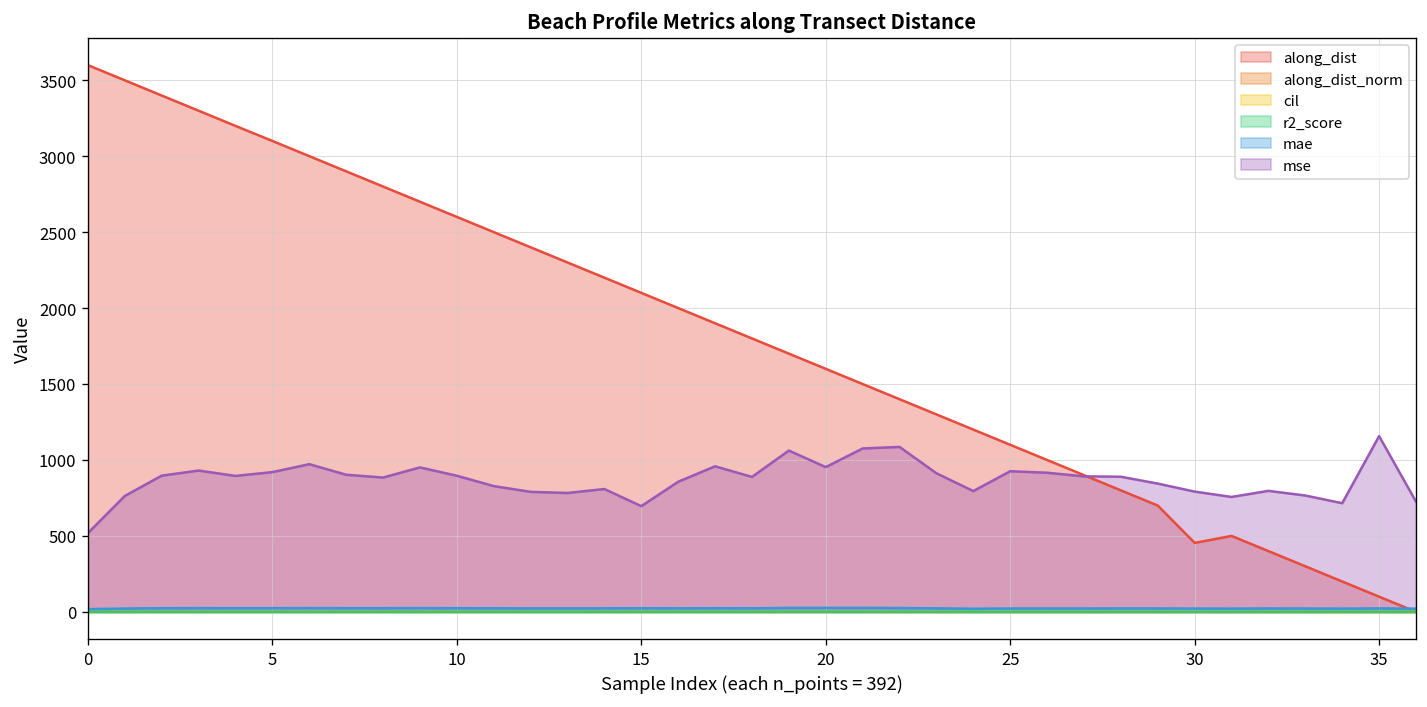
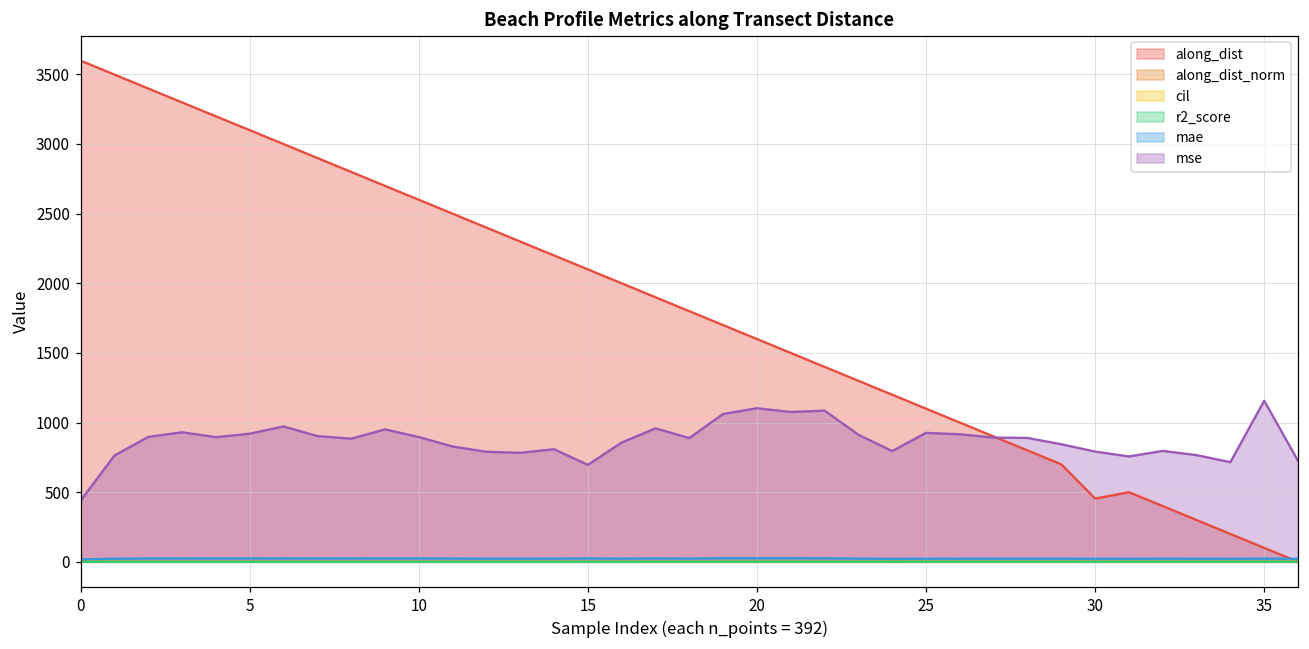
mse, 0: 520 -> 440
mse, 20: 950 -> 1100
